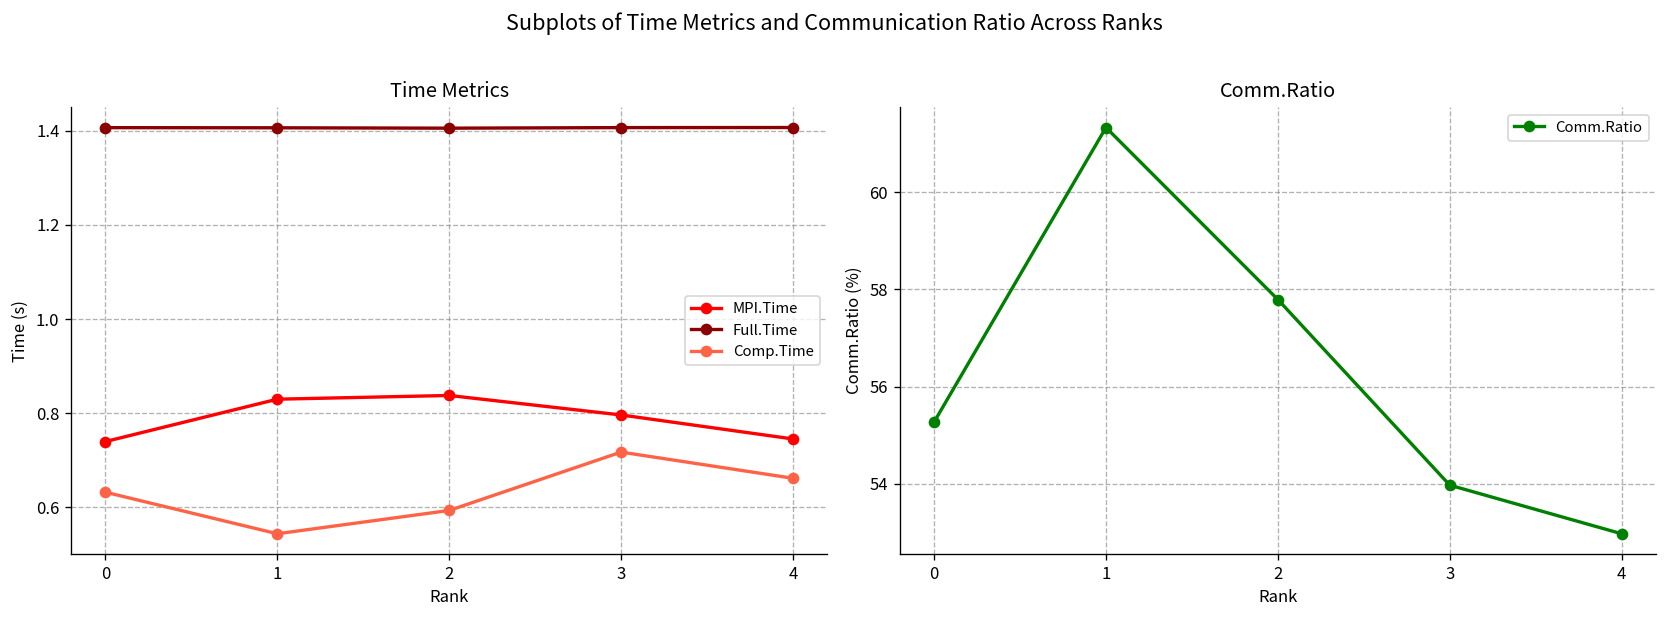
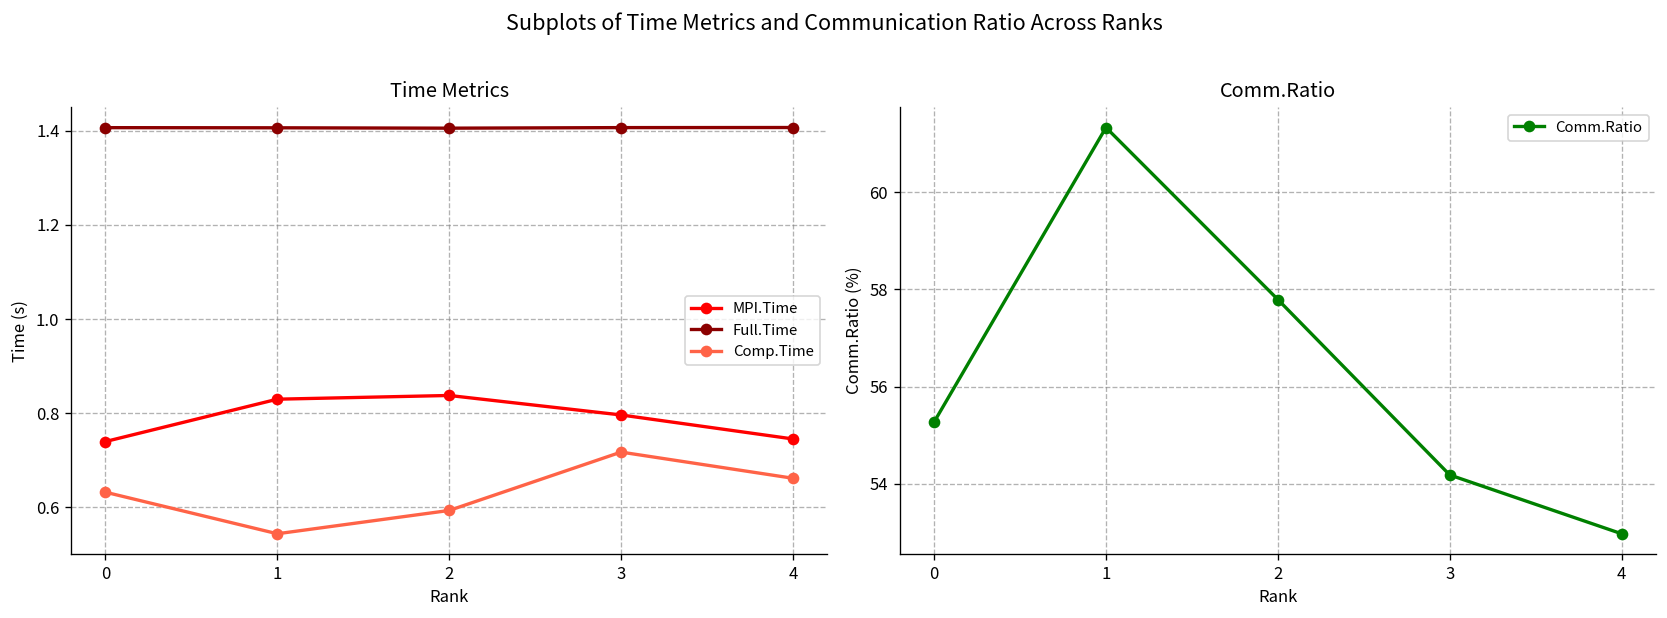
Comm.Ratio, 3: 54.0 -> 54.2
